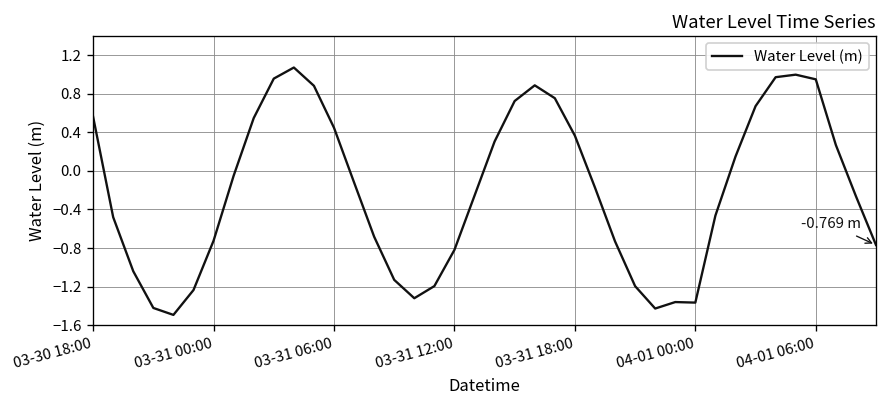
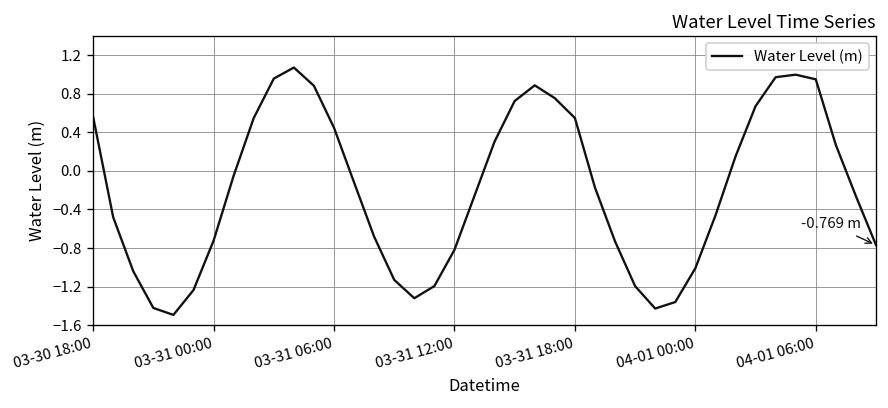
03-31 18:00: 0.4 -> 0.5
04-01 00:00: -1.4 -> -1.0
